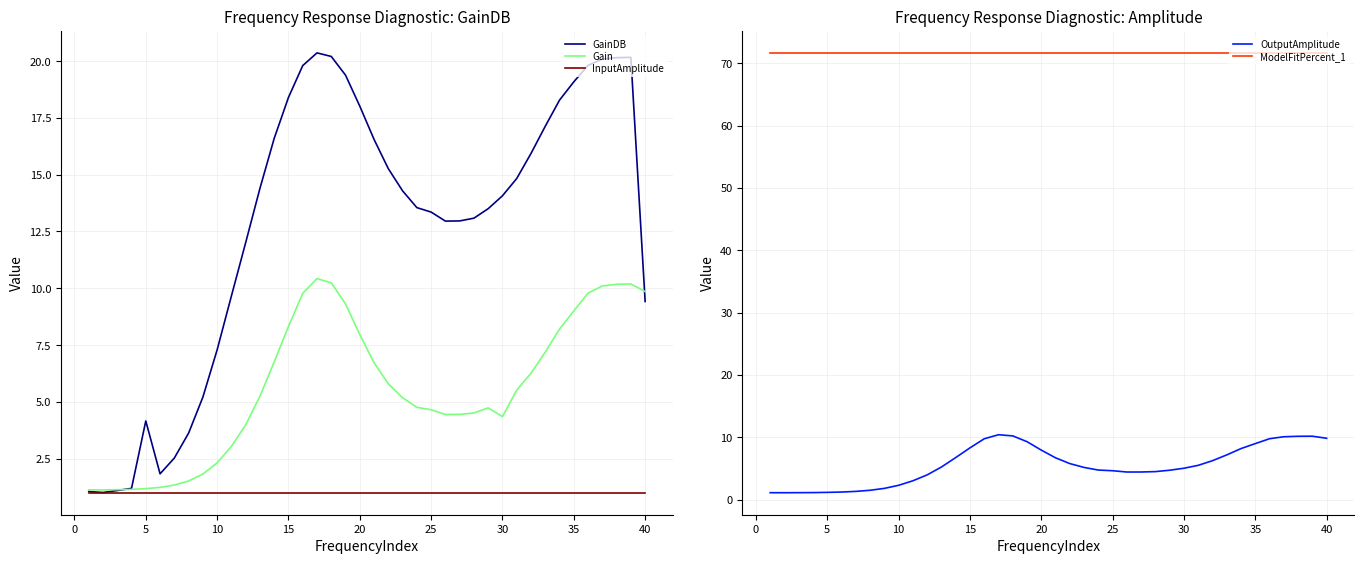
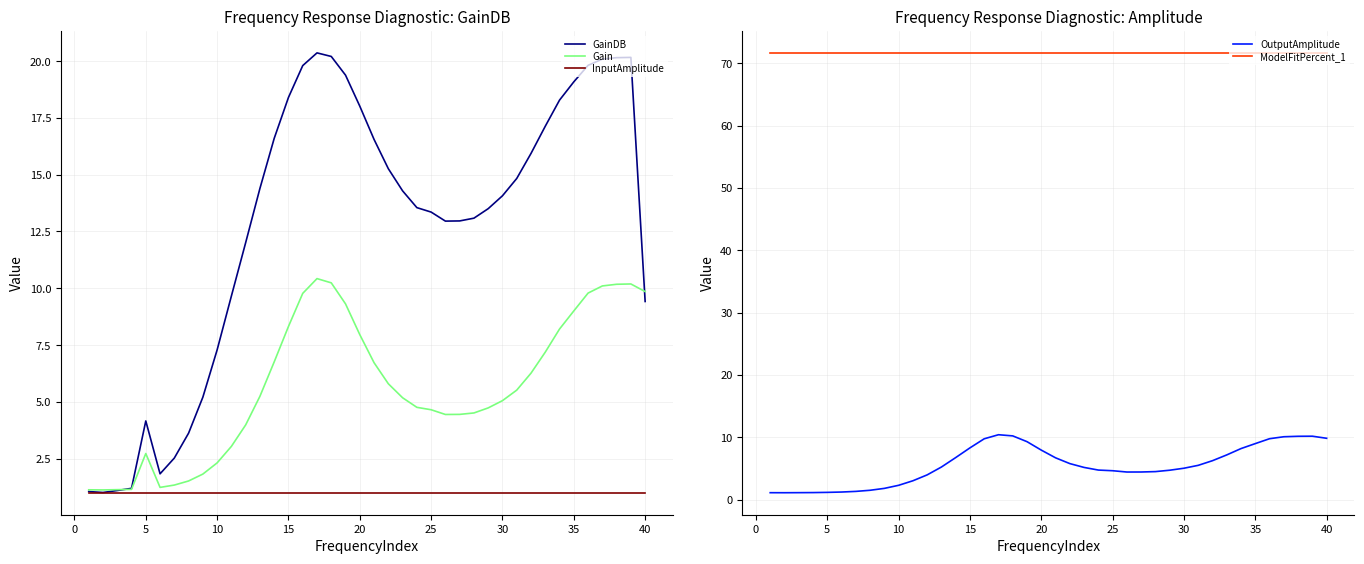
Frequency Response Diagnostic: GainDB, Gain, 5: 1.2 -> 2.7
Frequency Response Diagnostic: GainDB, Gain, 30: 4.3 -> 5.1
